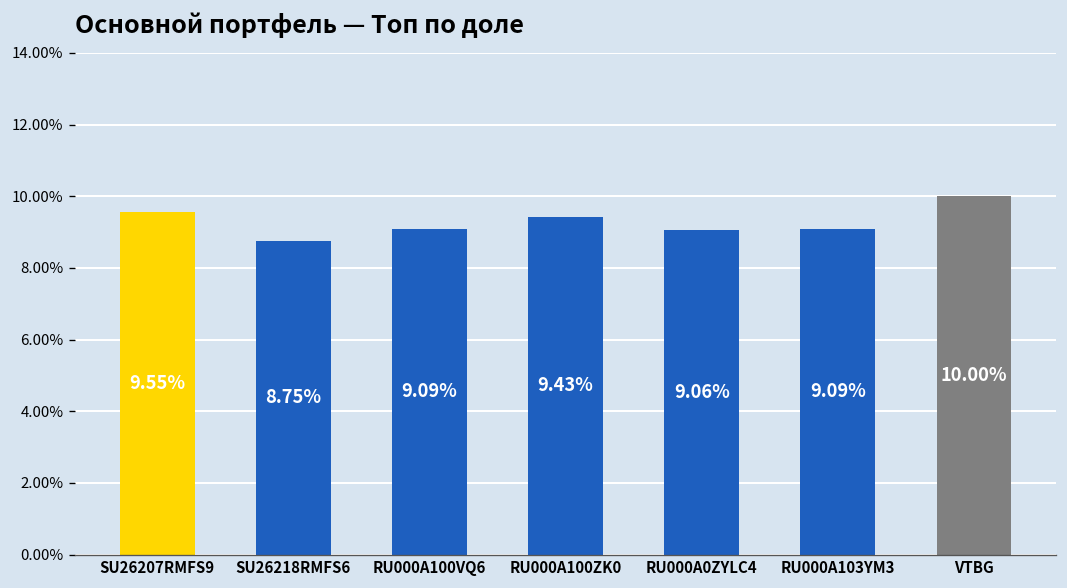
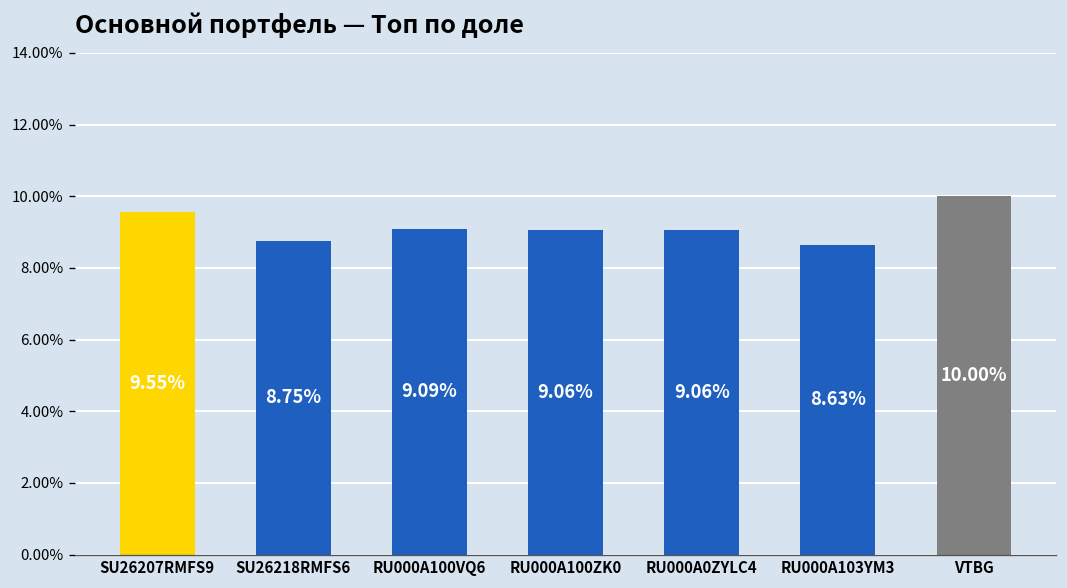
RU000A100ZK0: 9.43% -> 9.06%
RU000A103YM3: 9.09% -> 8.63%
